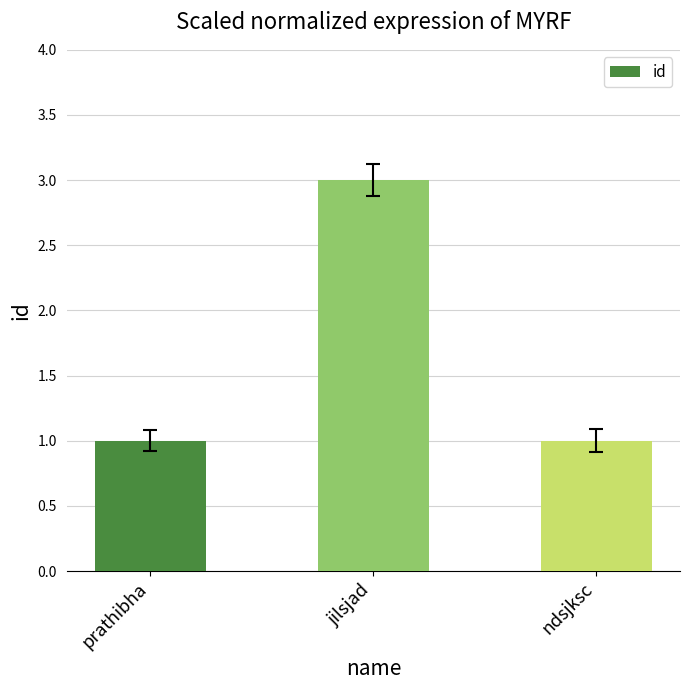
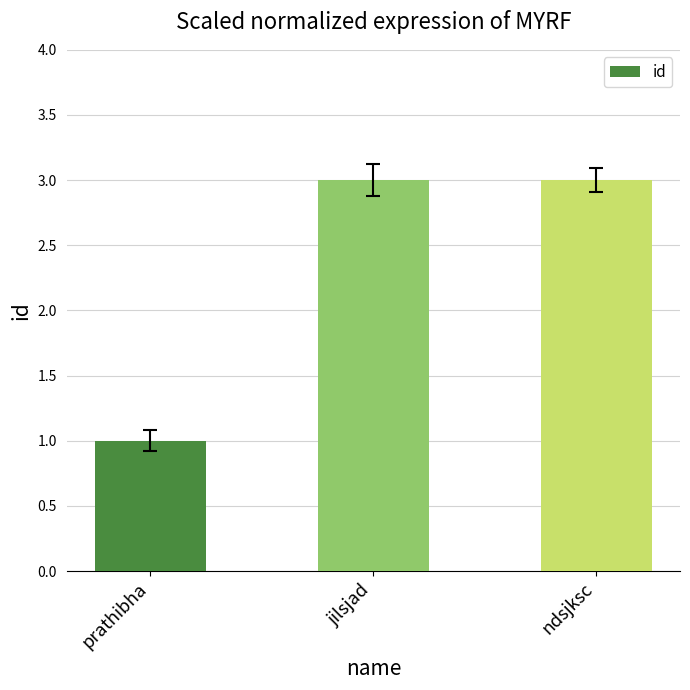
id, ndsjksc: 1 -> 3
